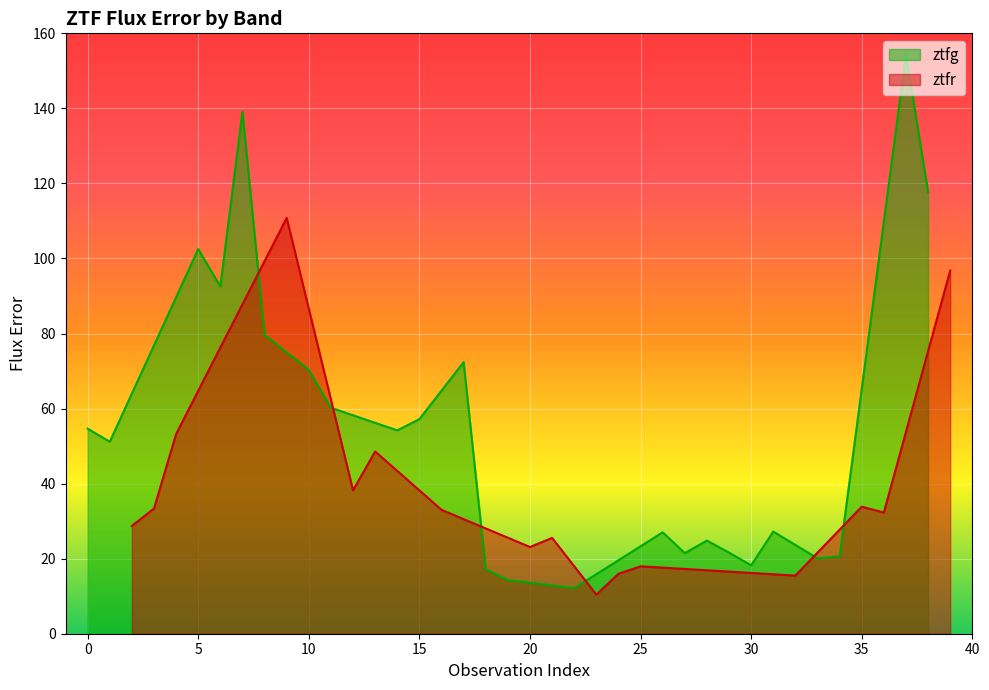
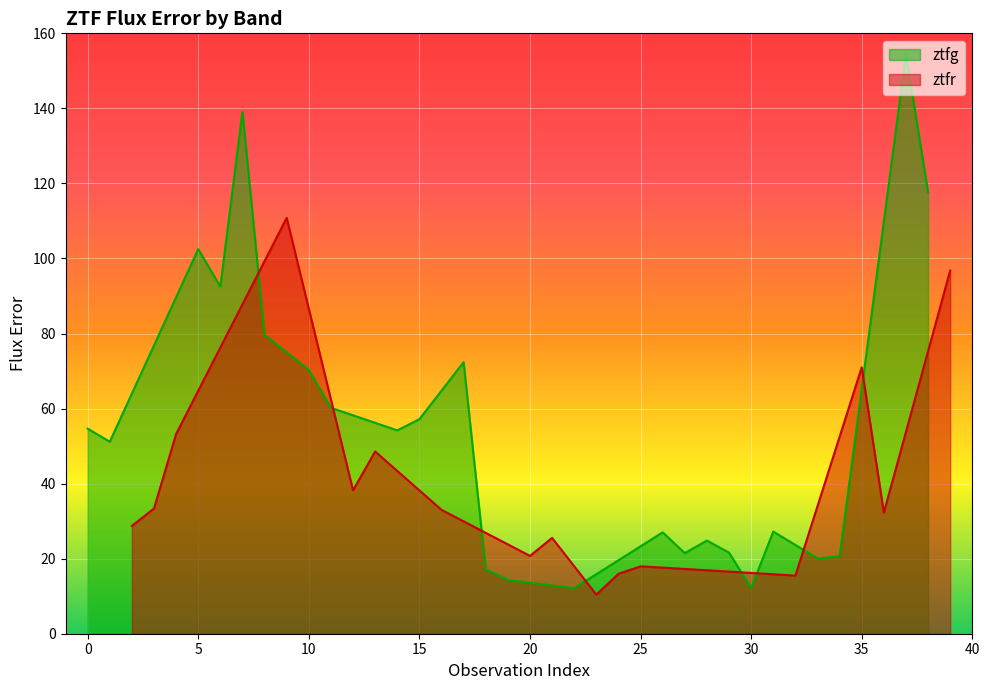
ztfr, 20: 23 -> 21
ztfg, 30: 18 -> 12
ztfr, 35: 34 -> 71
